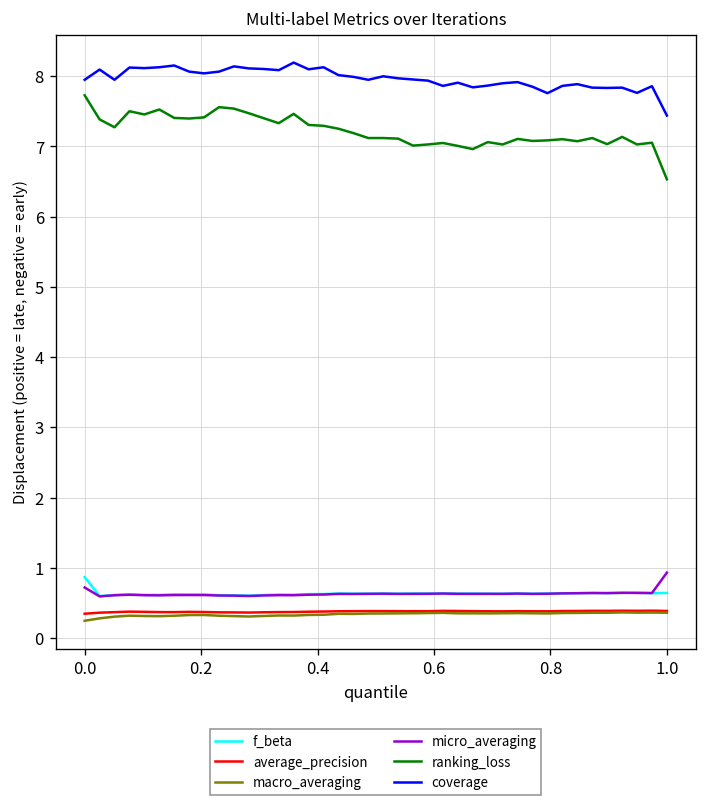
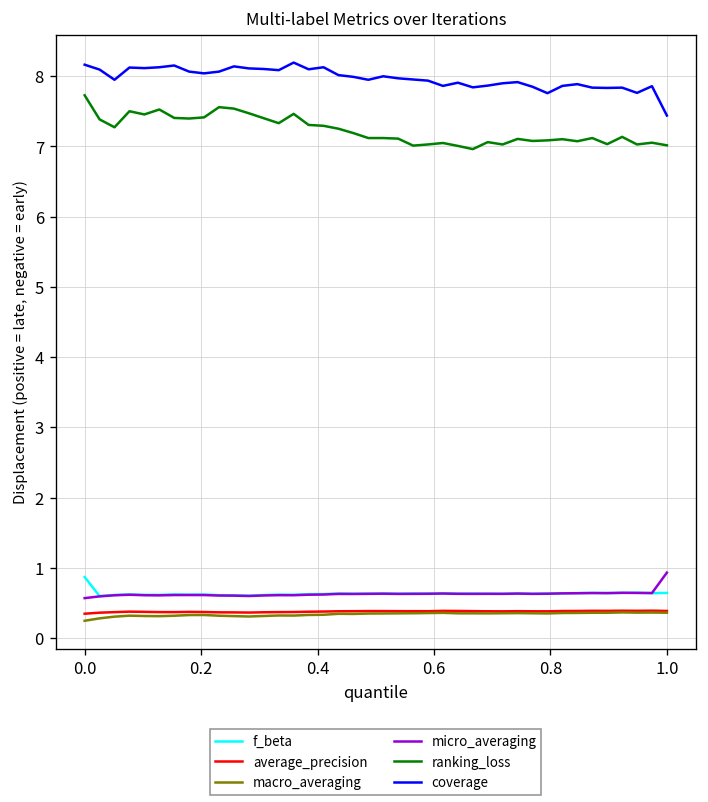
micro_averaging, 0.0: 0.7 -> 0.6
coverage, 0.0: 8.0 -> 8.2
ranking_loss, 1.0: 6.5 -> 7.0
